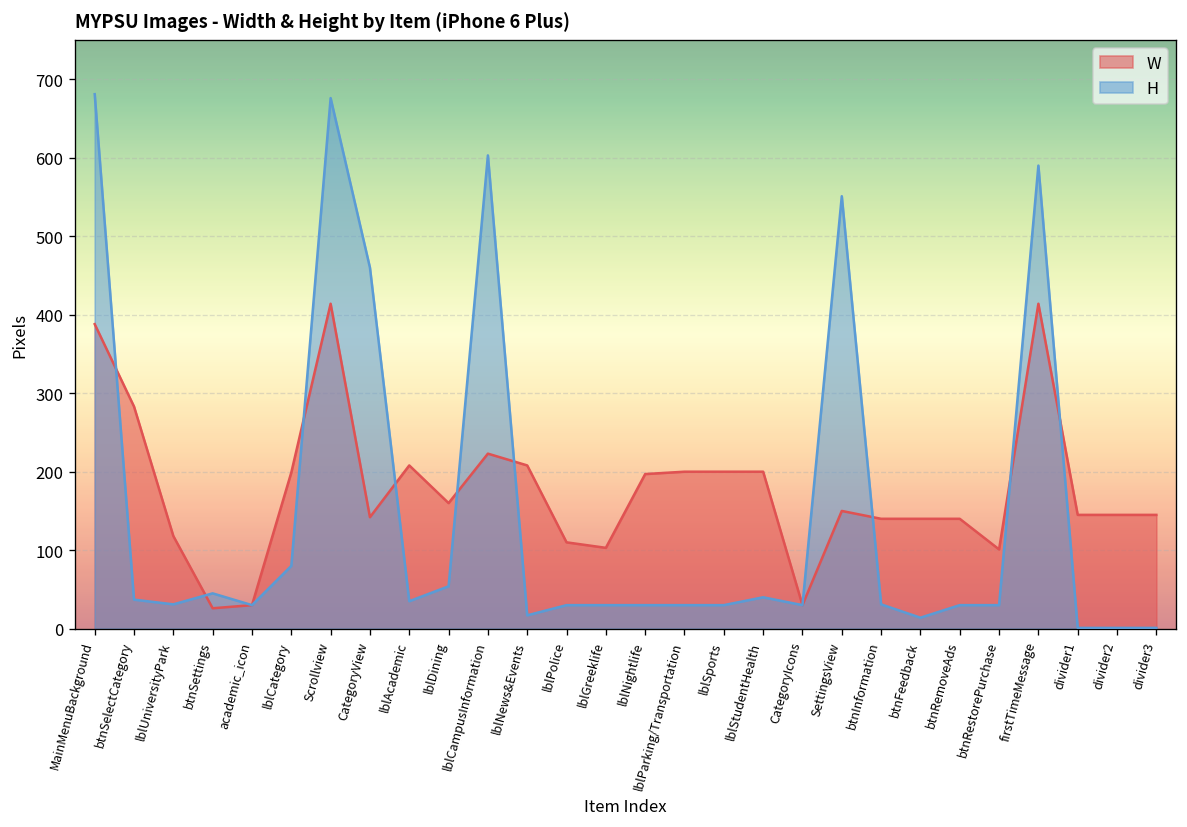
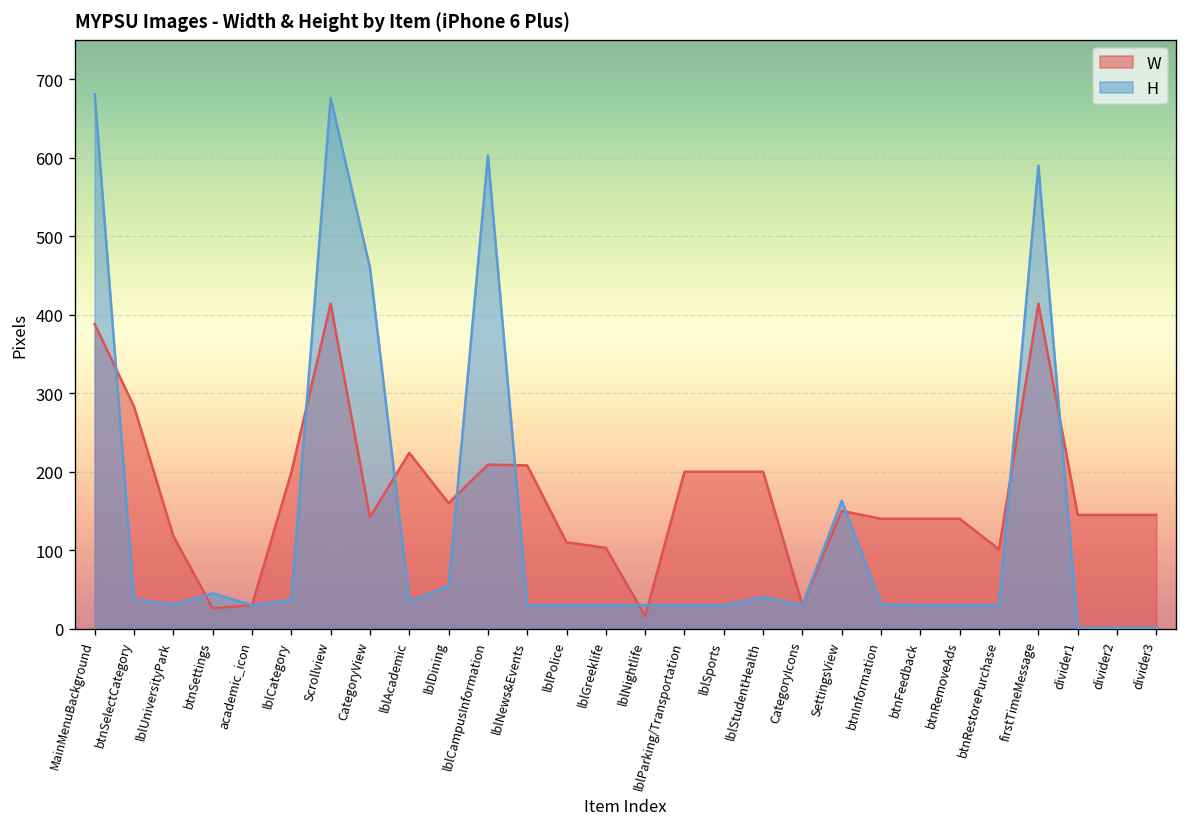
H, lblCategory: 80 -> 40
W, lblAcademic: 210 -> 220
W, lblCampusInformation: 220 -> 210
H, lblNews&Events: 20 -> 30
W, lblNightlife: 200 -> 20
H, SettingsView: 550 -> 160
H, btnFeedback: 10 -> 30
